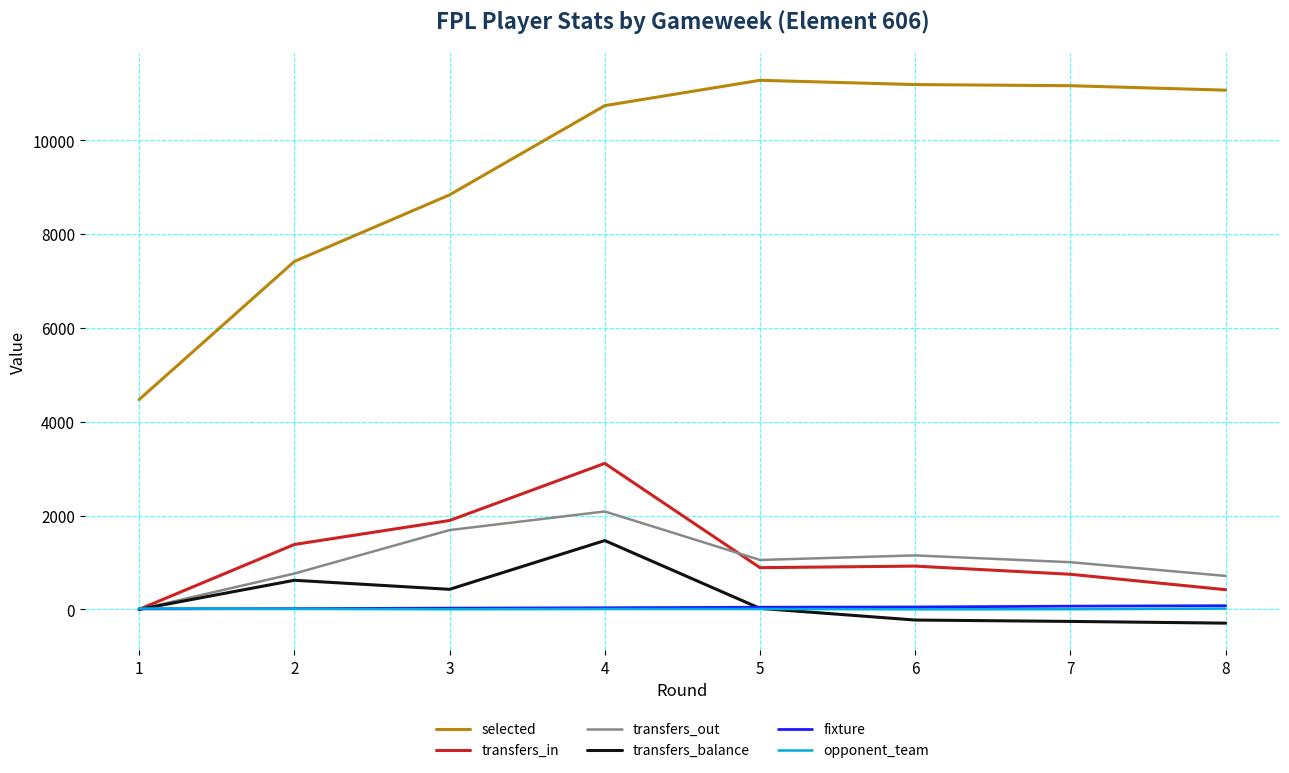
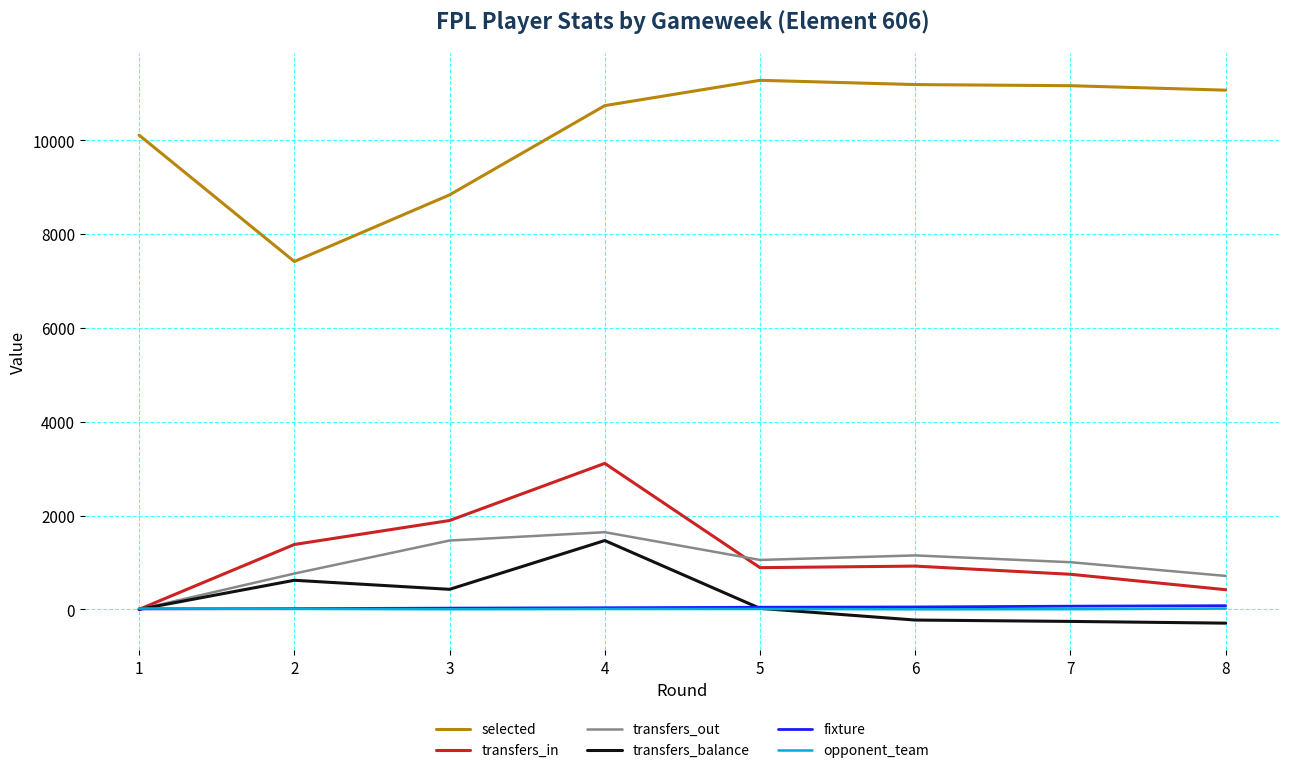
selected, 1: 4500 -> 10100
transfers_out, 3: 1700 -> 1500
transfers_out, 4: 2100 -> 1600
